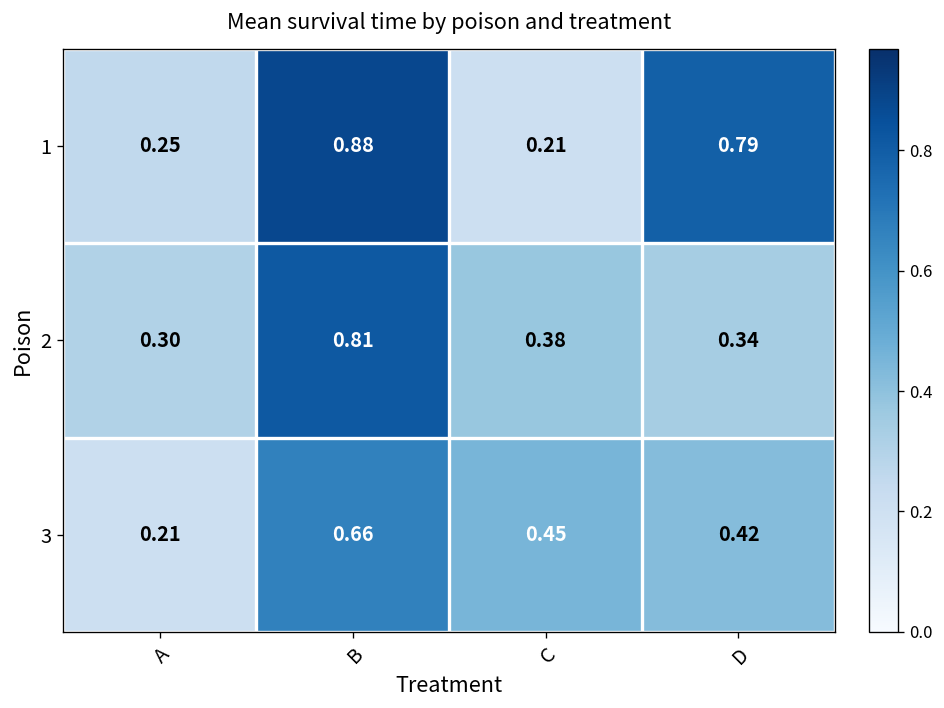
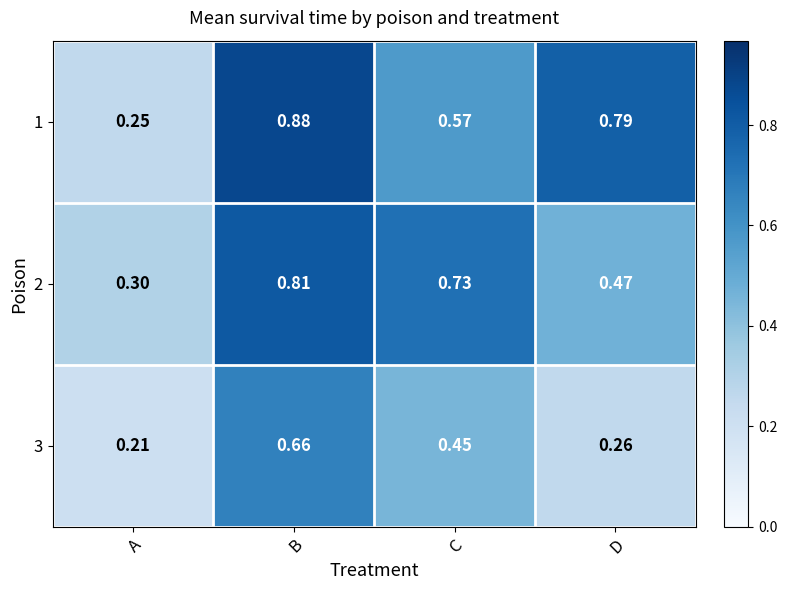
1, C: 0.21 -> 0.57
2, C: 0.38 -> 0.73
2, D: 0.34 -> 0.47
3, D: 0.42 -> 0.26
